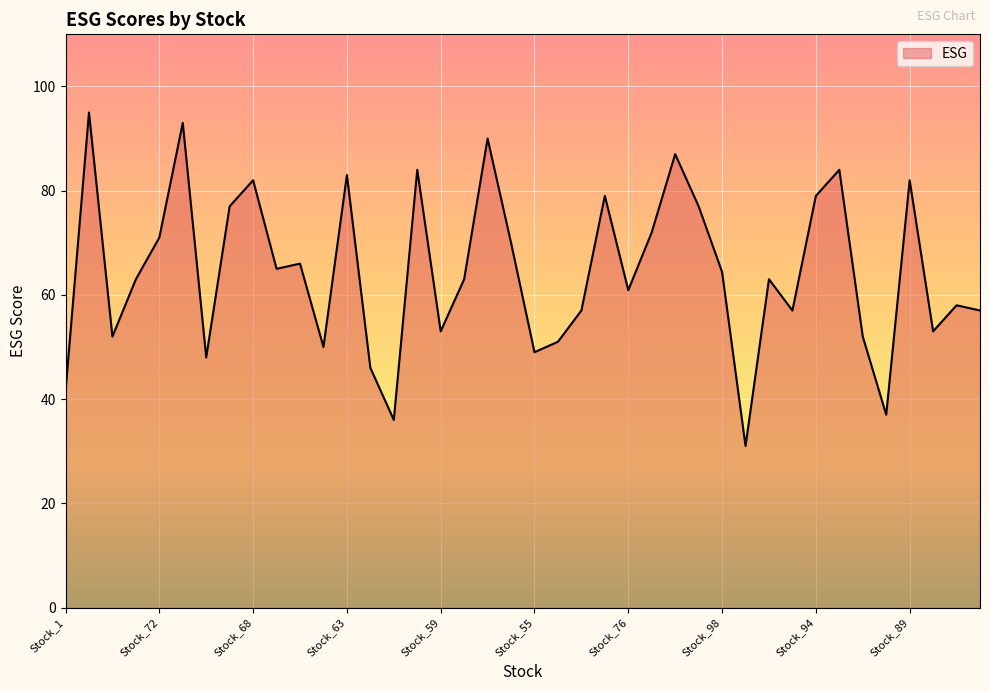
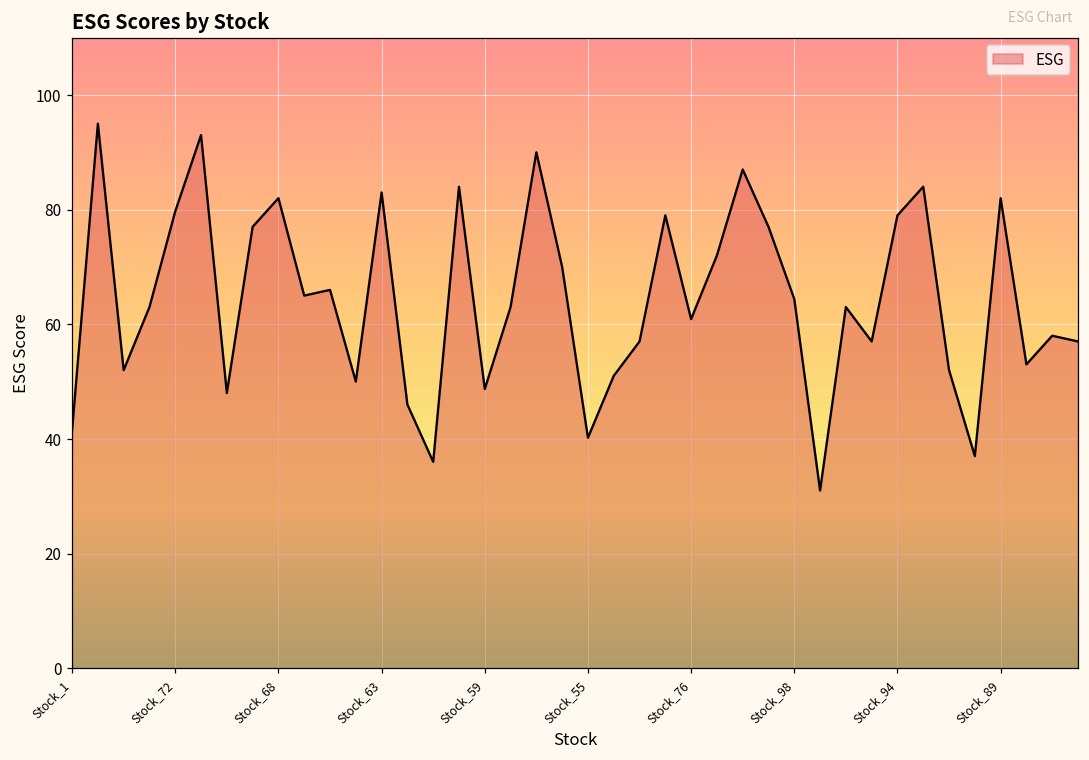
Stock_72: 71 -> 80
Stock_59: 53 -> 49
Stock_55: 49 -> 40
